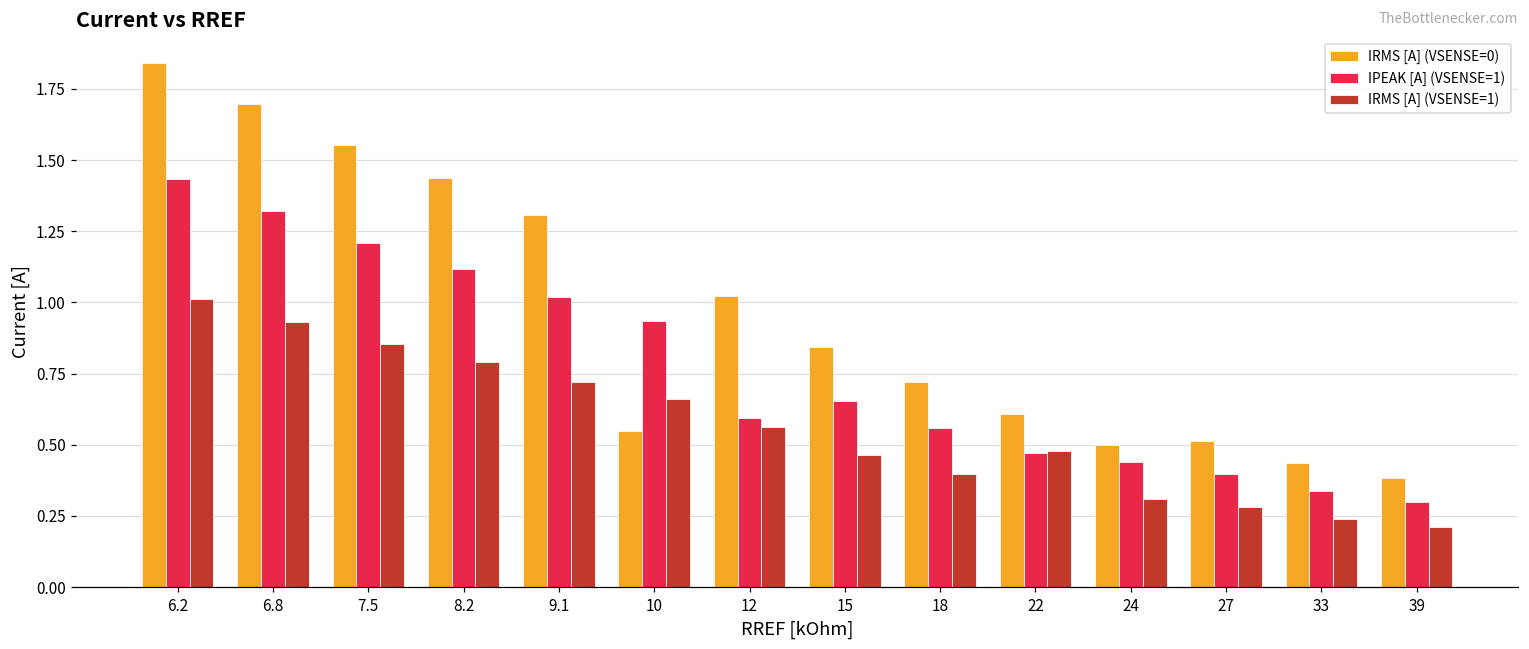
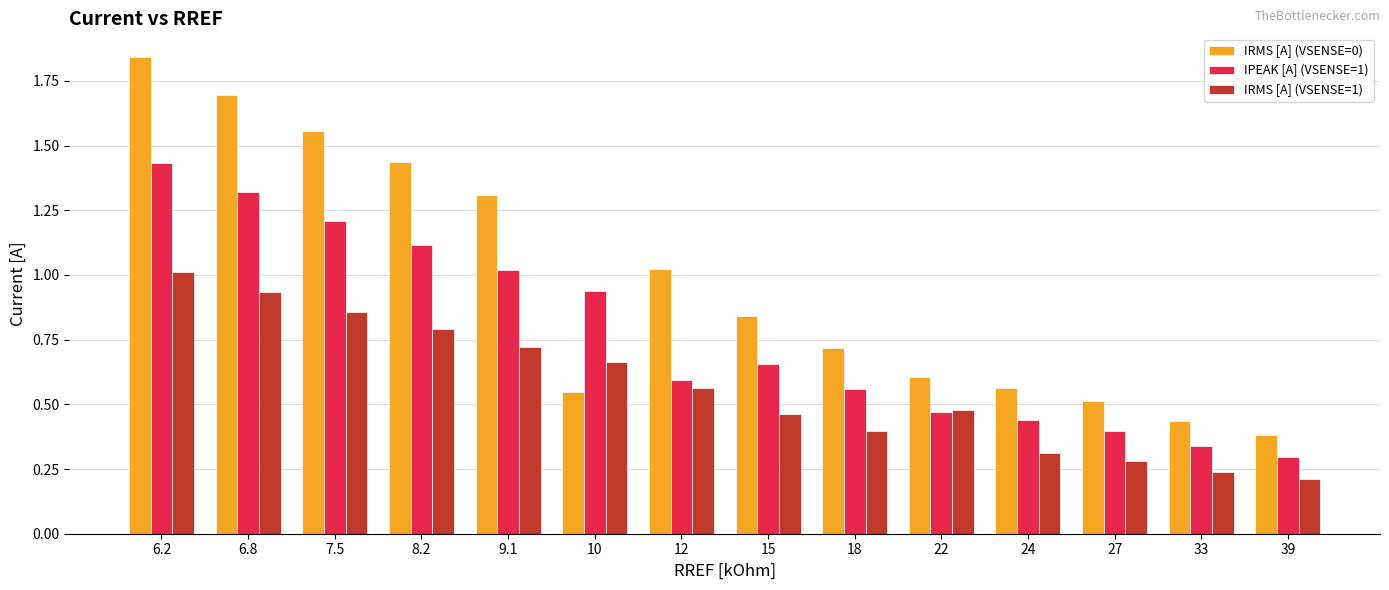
IRMS [A] (VSENSE=0), 24: 0.50 -> 0.56
